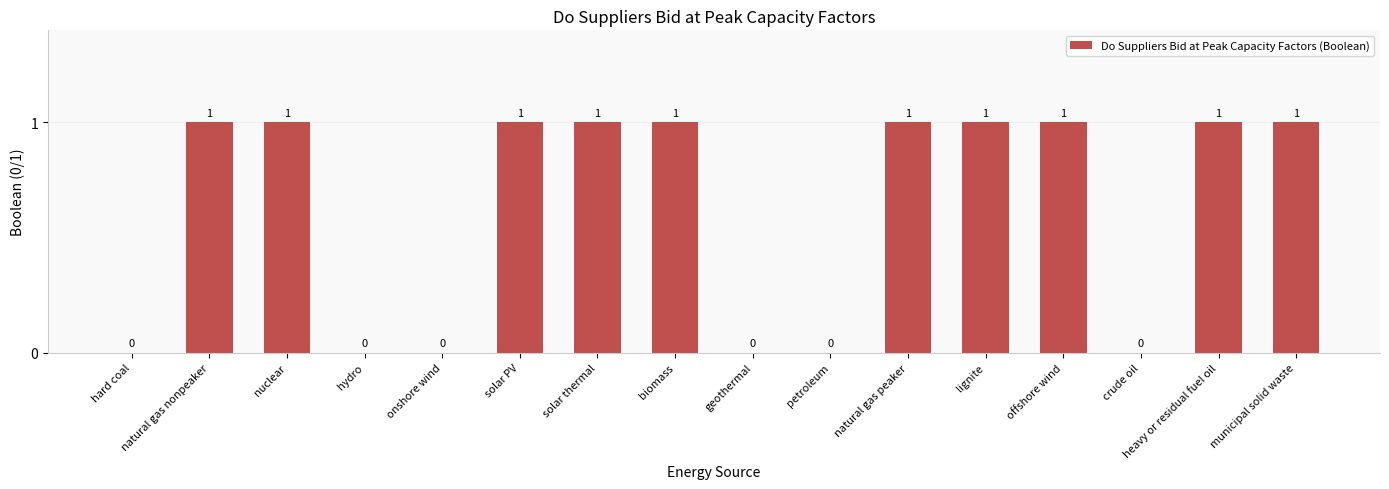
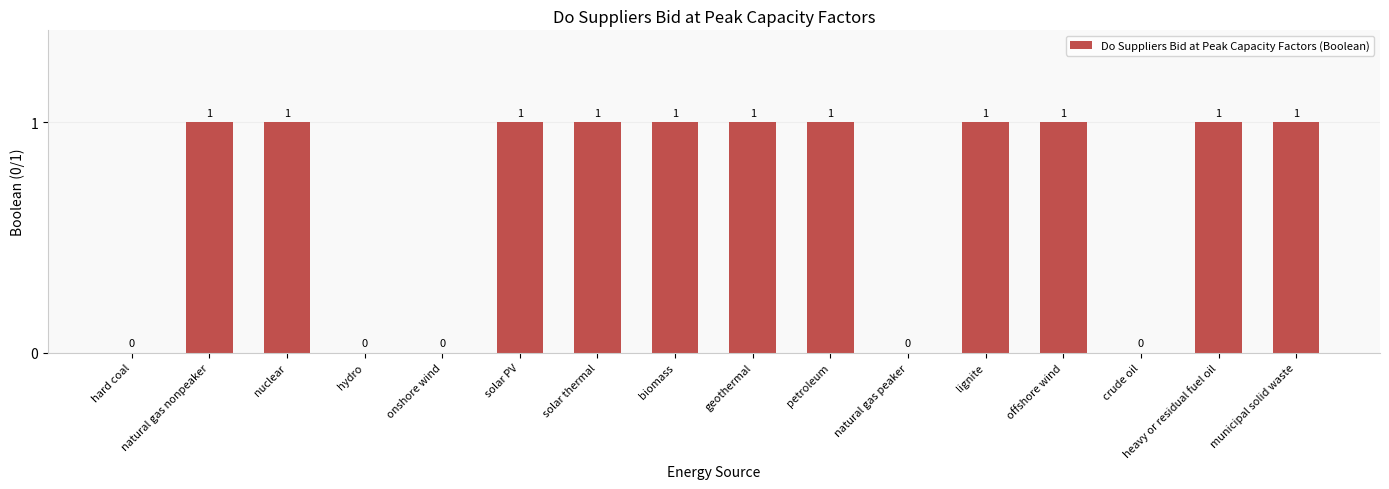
geothermal: 0 -> 1
petroleum: 0 -> 1
natural gas peaker: 1 -> 0
